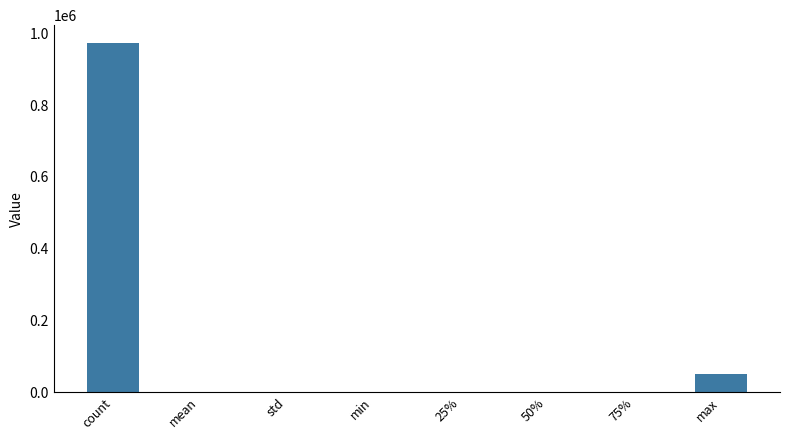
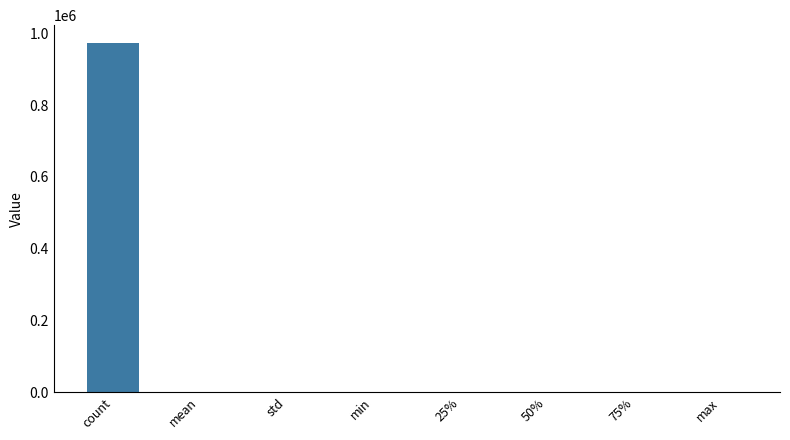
max: 50000 -> 0
